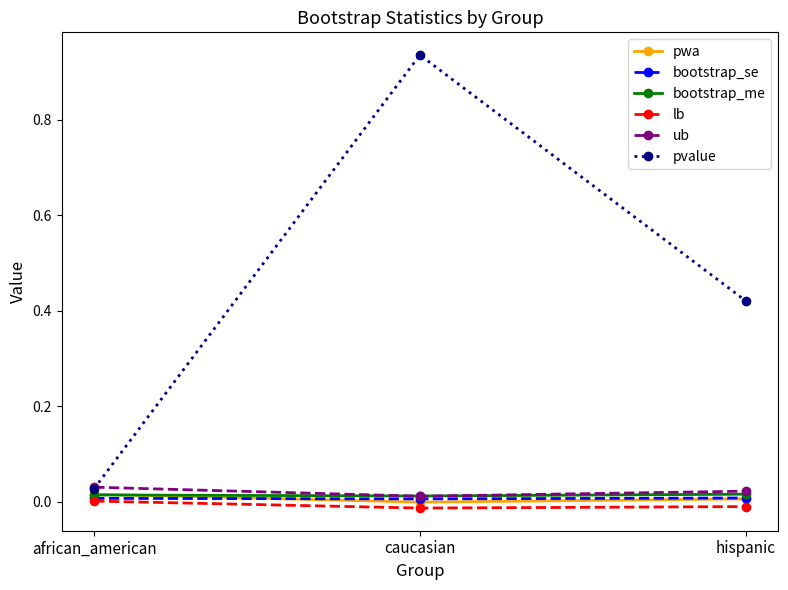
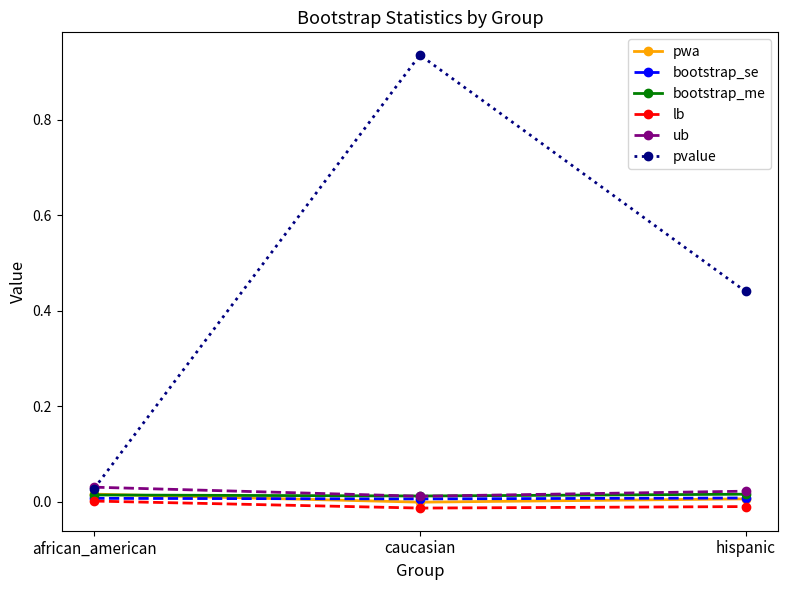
pvalue, hispanic: 0.42 -> 0.44
